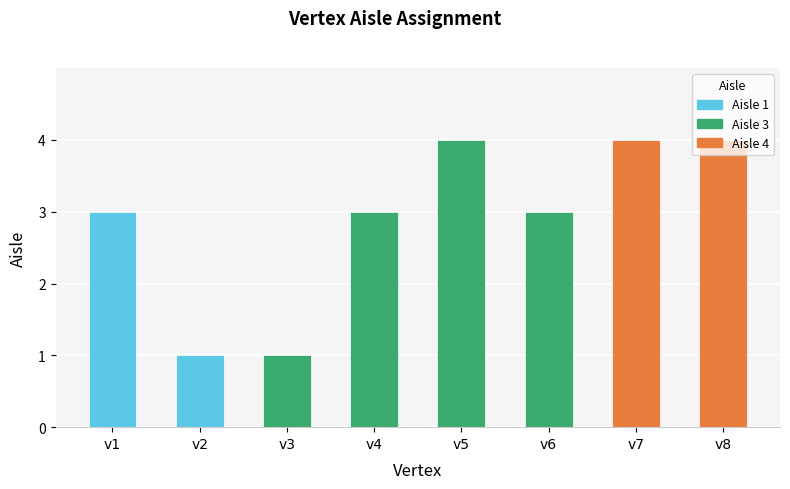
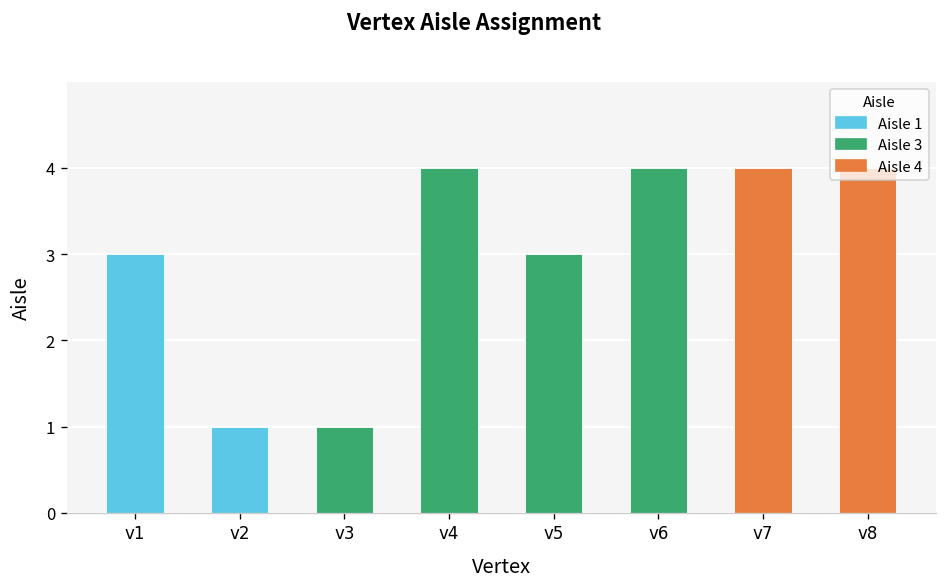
v4: 3 -> 4
v5: 4 -> 3
v6: 3 -> 4
